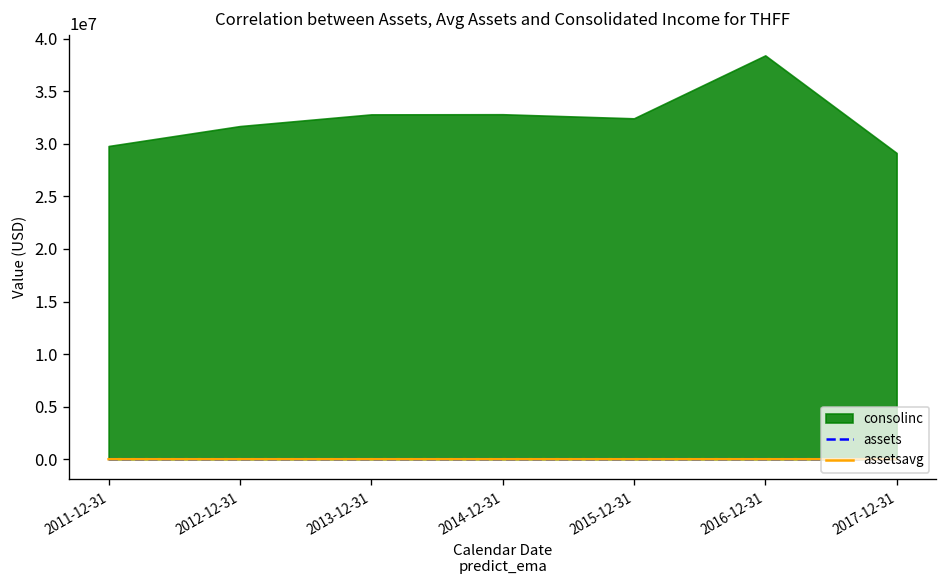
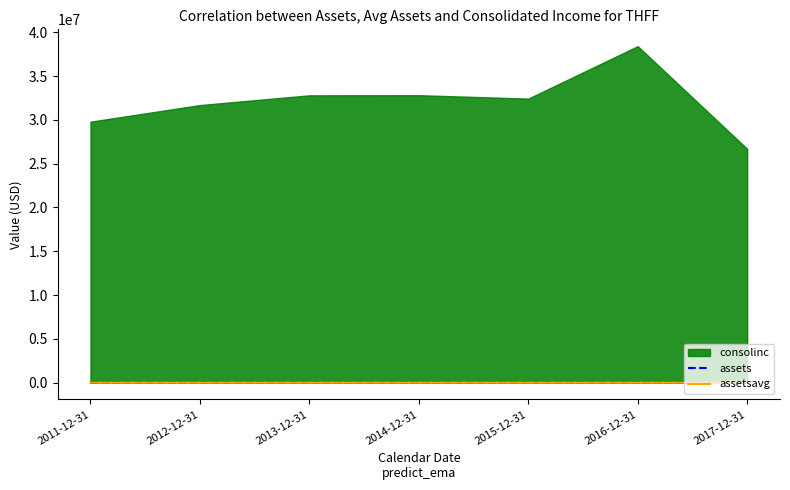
consolinc, 2017-12-31: 29000000 -> 27000000
